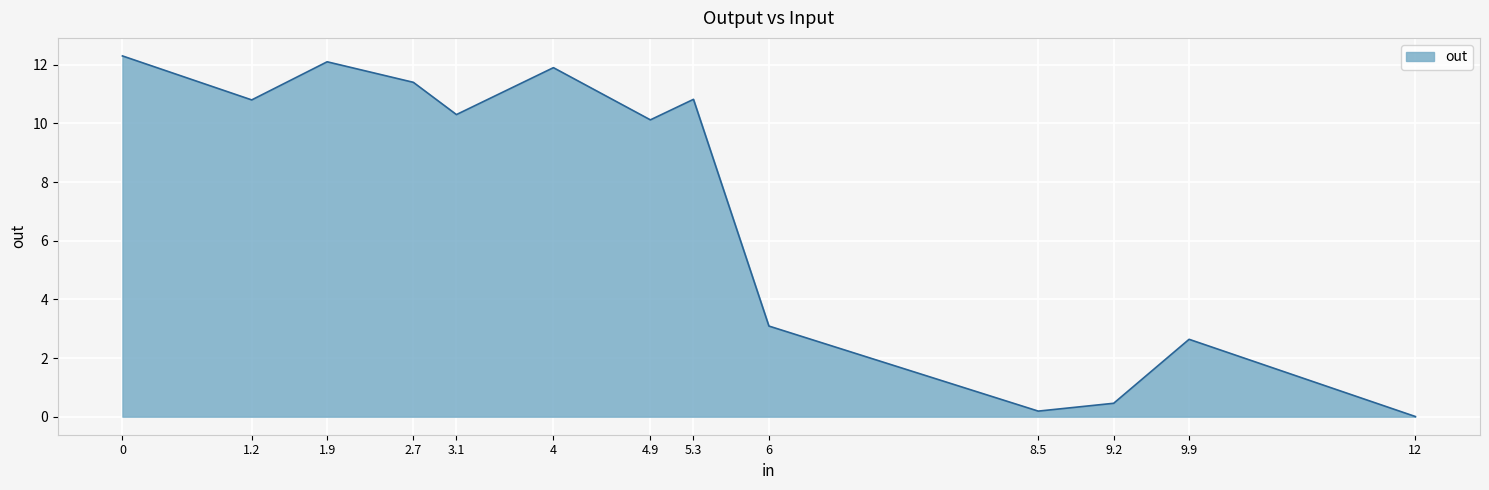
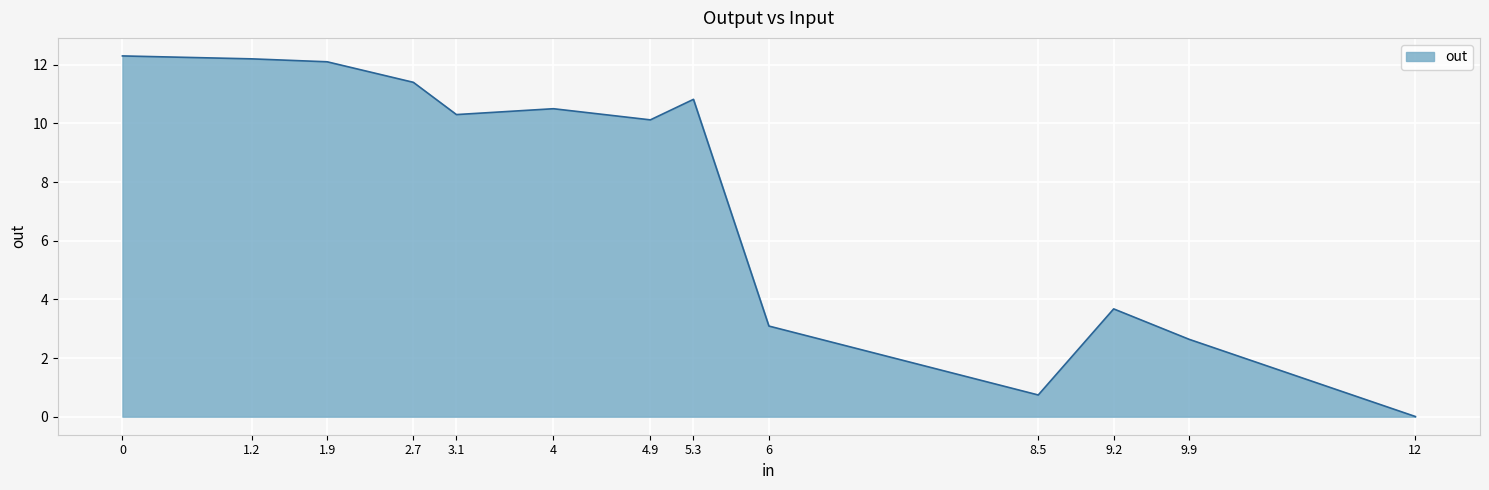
1.2: 10.8 -> 12.2
4: 11.9 -> 10.5
8.5: 0.2 -> 0.7
9.2: 0.5 -> 3.7
